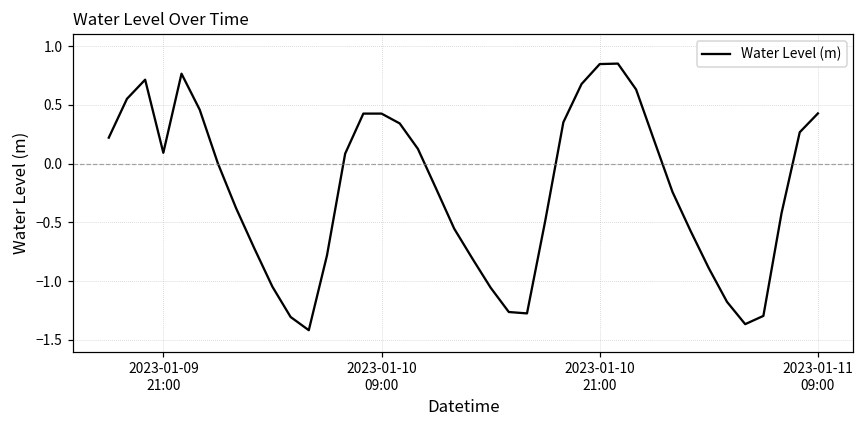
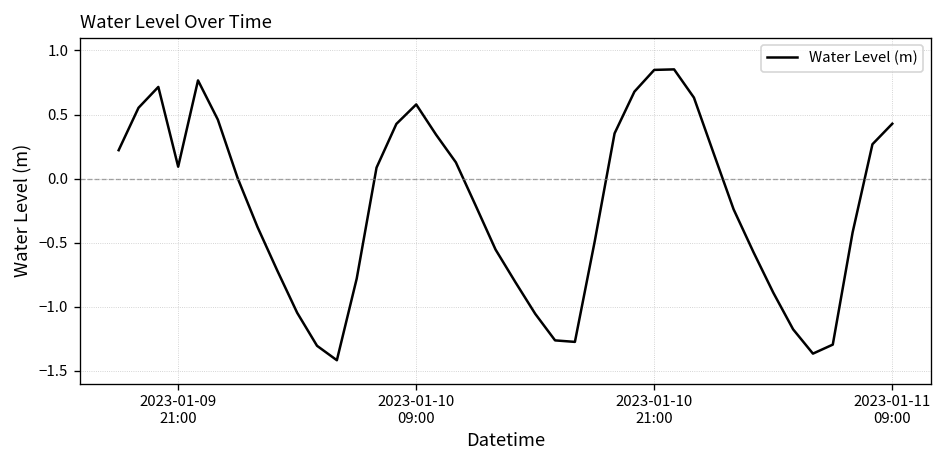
2023-01-10 09:00: 0.43 -> 0.58
